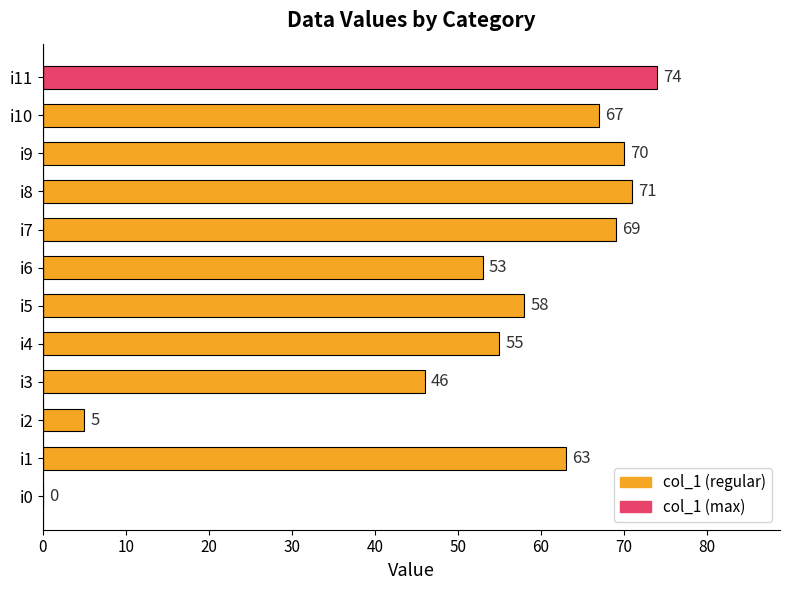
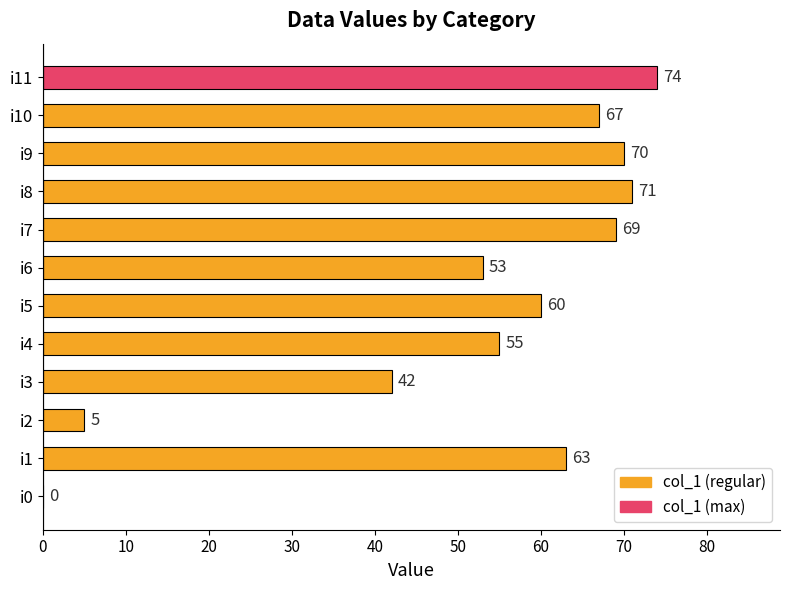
i5: 58 -> 60
i3: 46 -> 42
